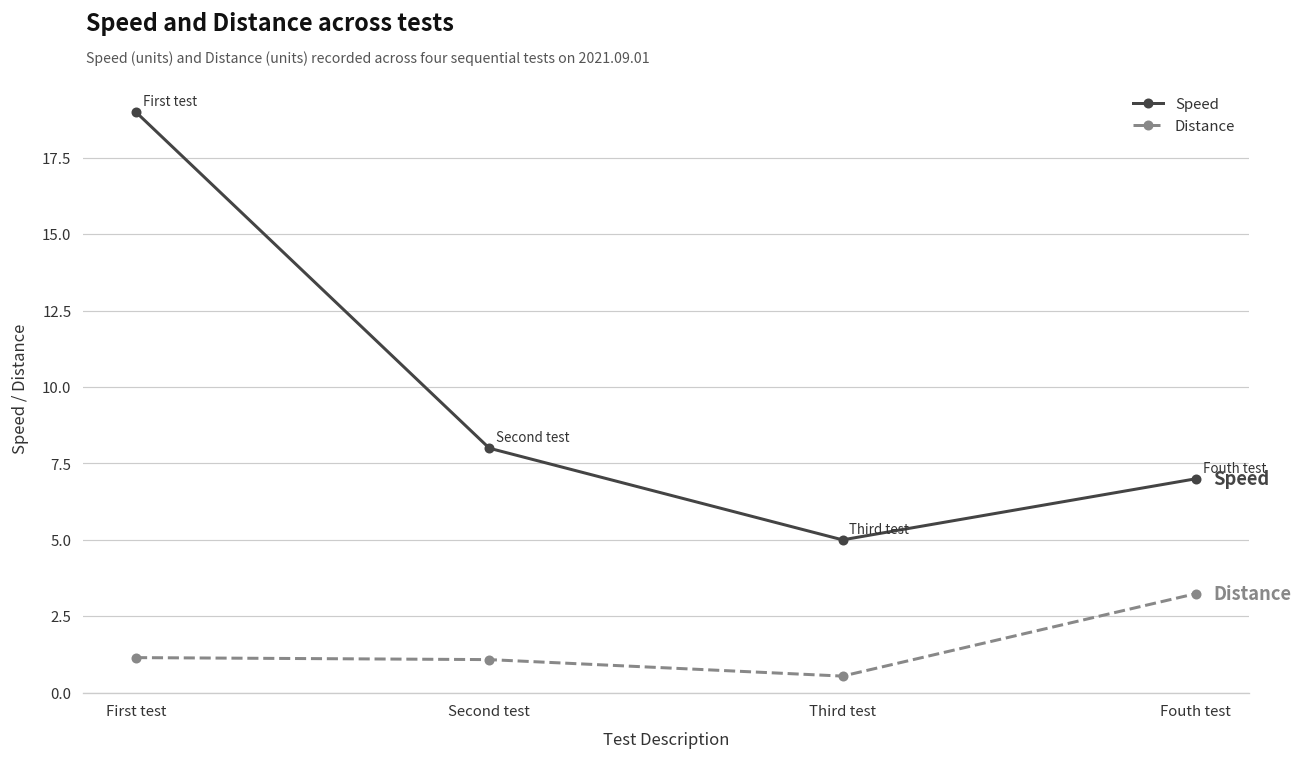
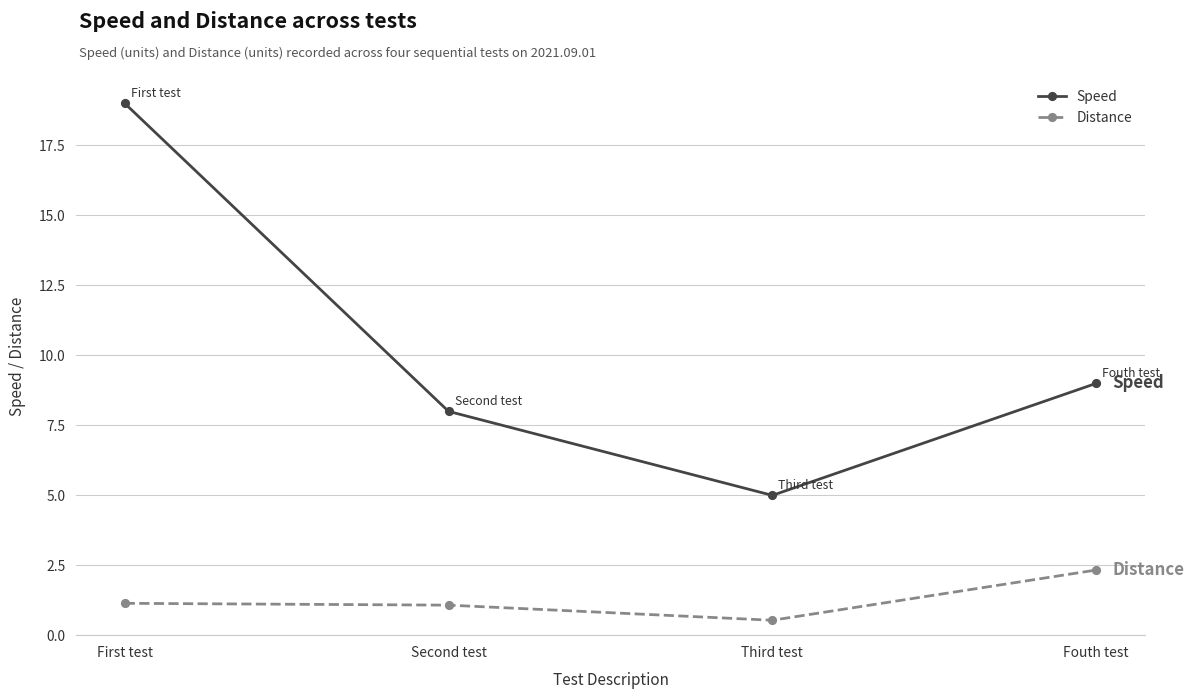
Speed, Fouth test: 7 -> 9
Distance, Fouth test: 3.2 -> 2.3
